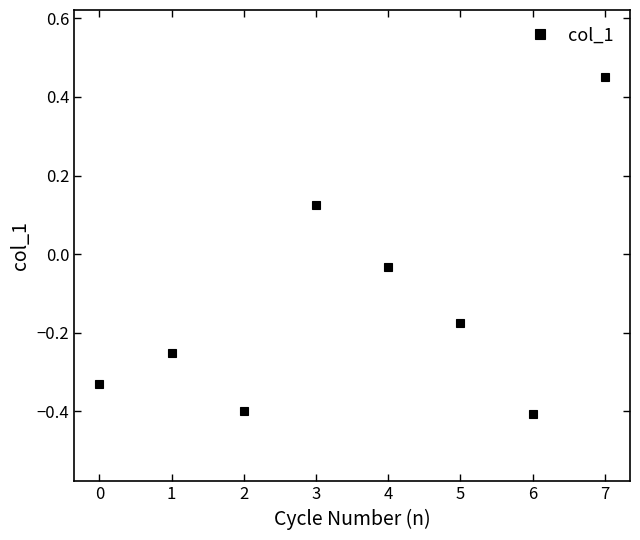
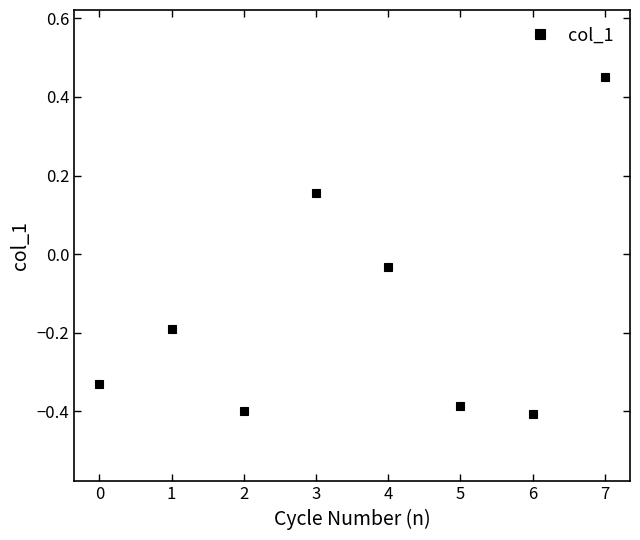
1: -0.25 -> -0.19
3: 0.13 -> 0.16
5: -0.18 -> -0.39
